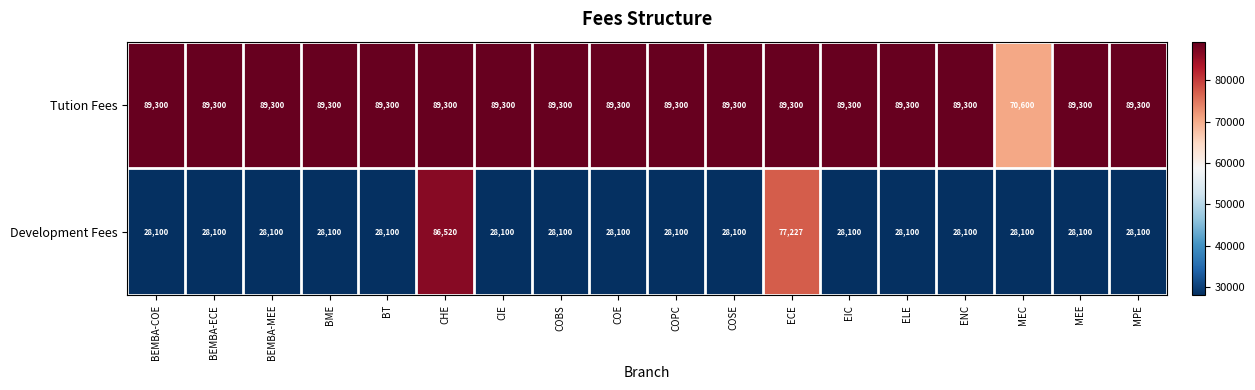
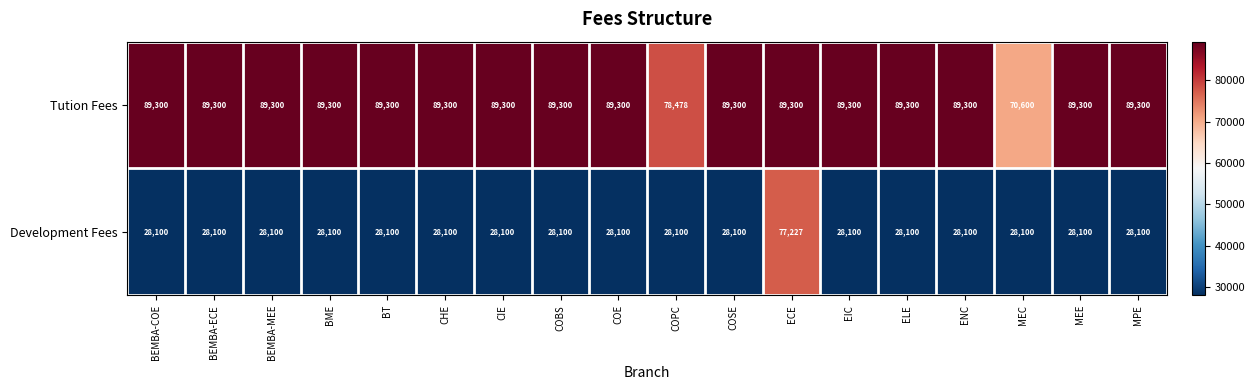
Tution Fees, COPC: 89,300 -> 78,478
Development Fees, CHE: 86,520 -> 28,100
